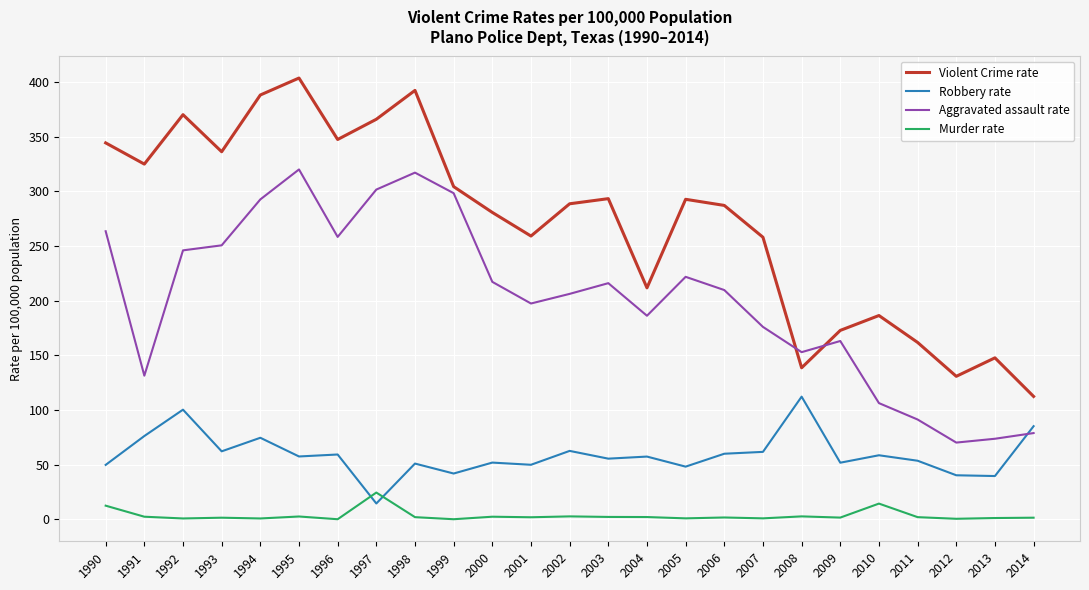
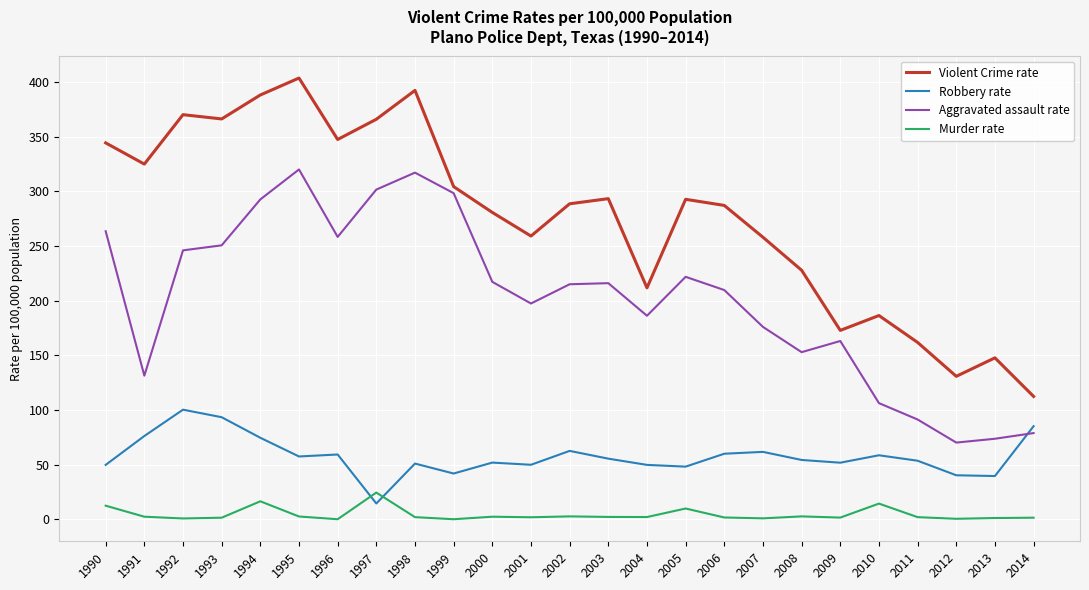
Violent Crime rate, 1993: 336 -> 366
Robbery rate, 1993: 62 -> 93
Murder rate, 1994: 1 -> 16
Aggravated assault rate, 2002: 206 -> 215
Robbery rate, 2004: 57 -> 50
Murder rate, 2005: 1 -> 10
Violent Crime rate, 2008: 139 -> 228
Robbery rate, 2008: 112 -> 54
